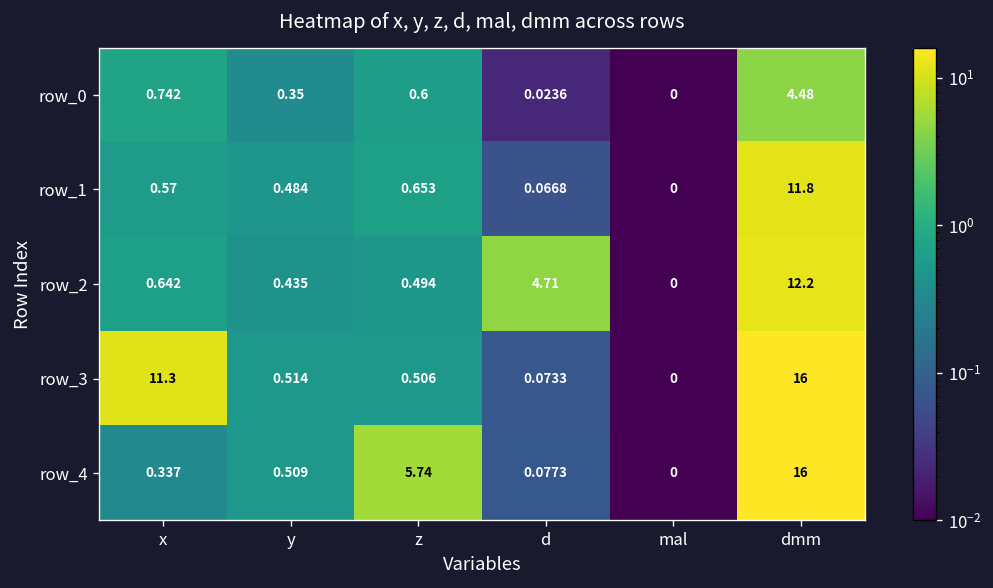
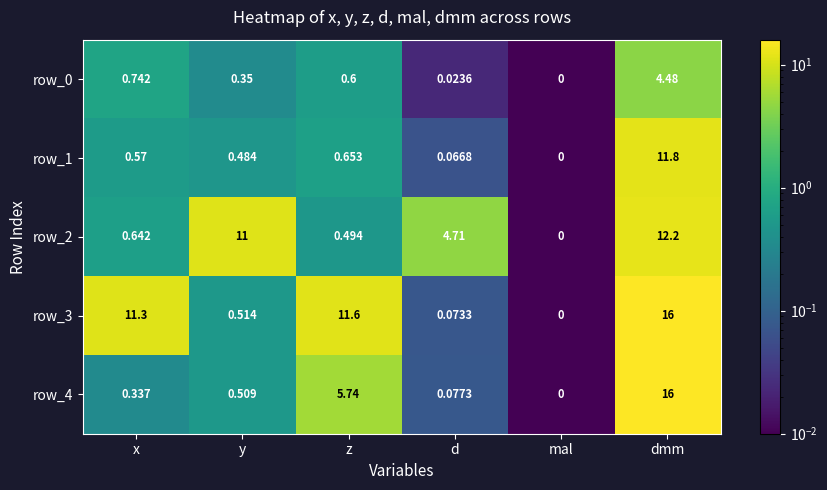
row_2, y: 0.435 -> 11
row_3, z: 0.506 -> 11.6
